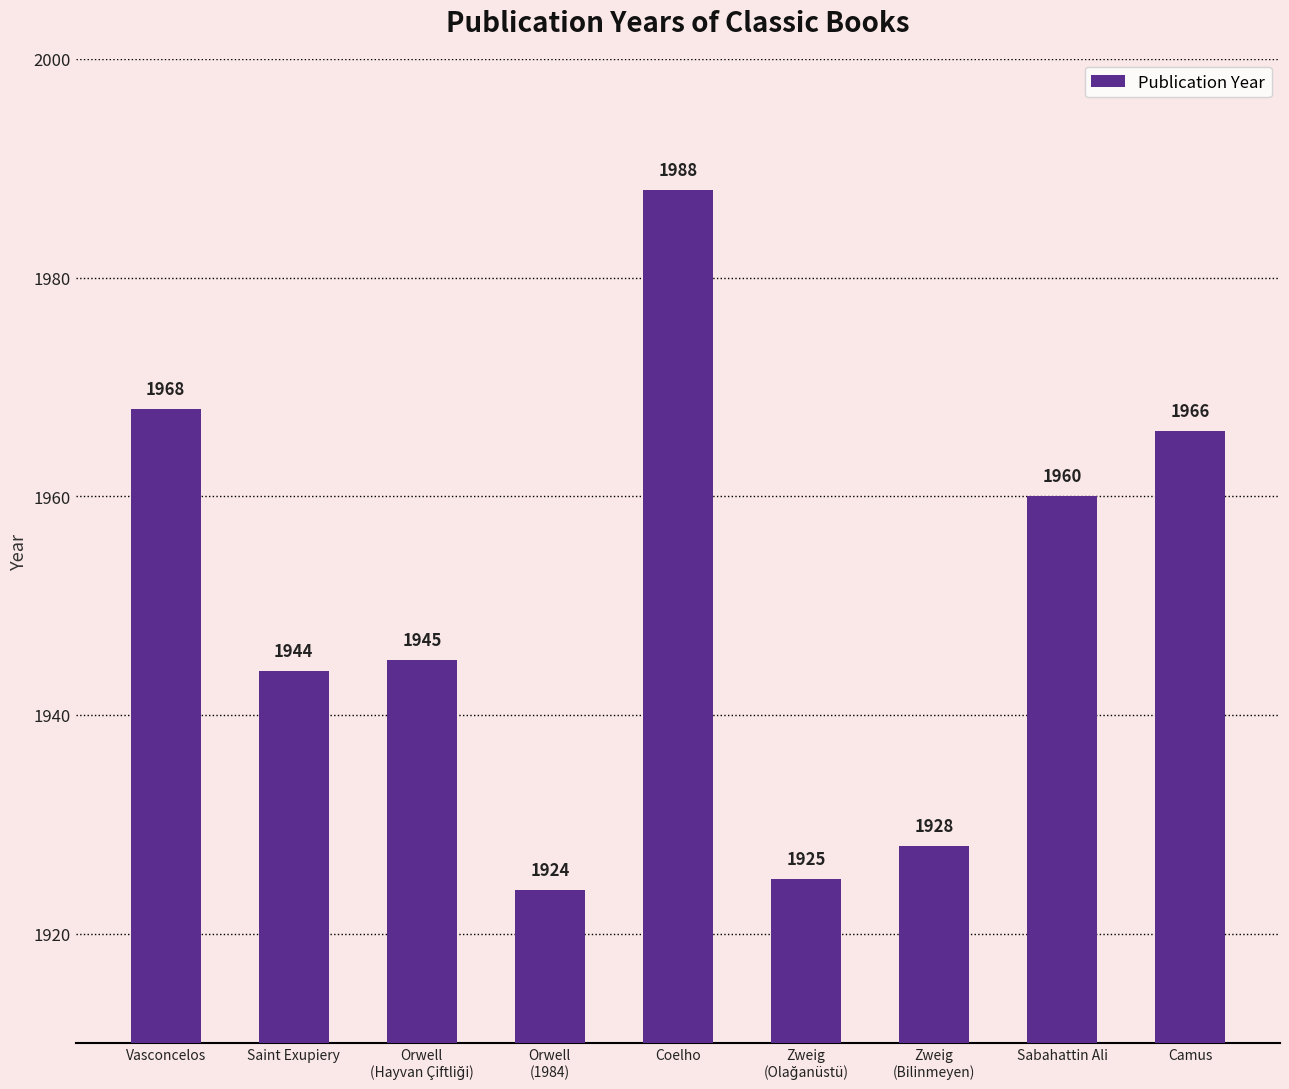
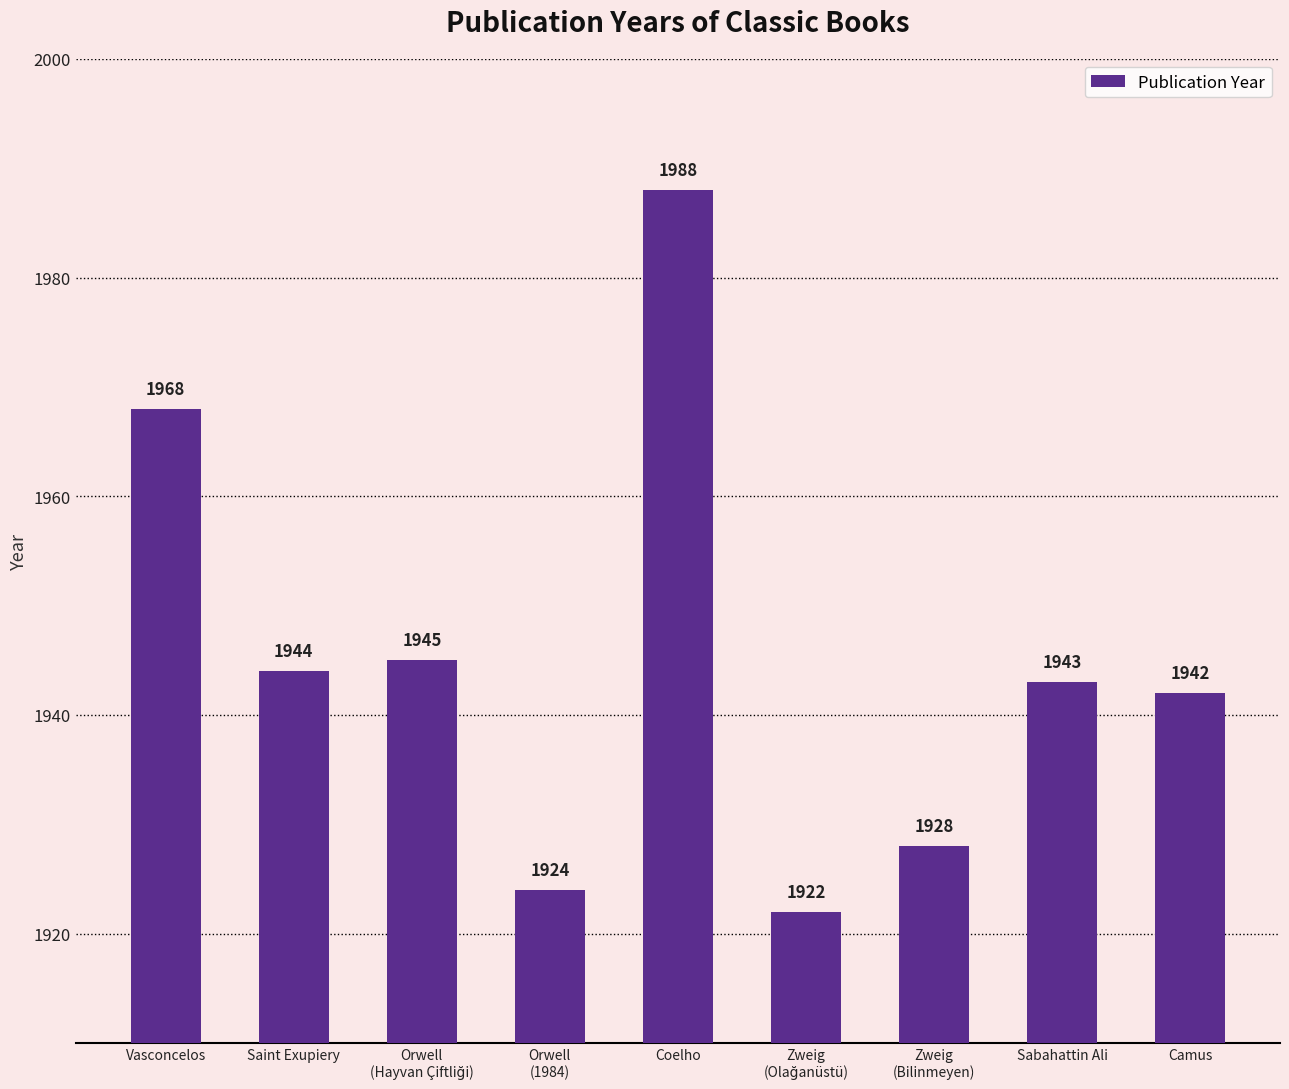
Zweig (Olağanüstü): 1925 -> 1922
Sabahattin Ali: 1960 -> 1943
Camus: 1966 -> 1942
